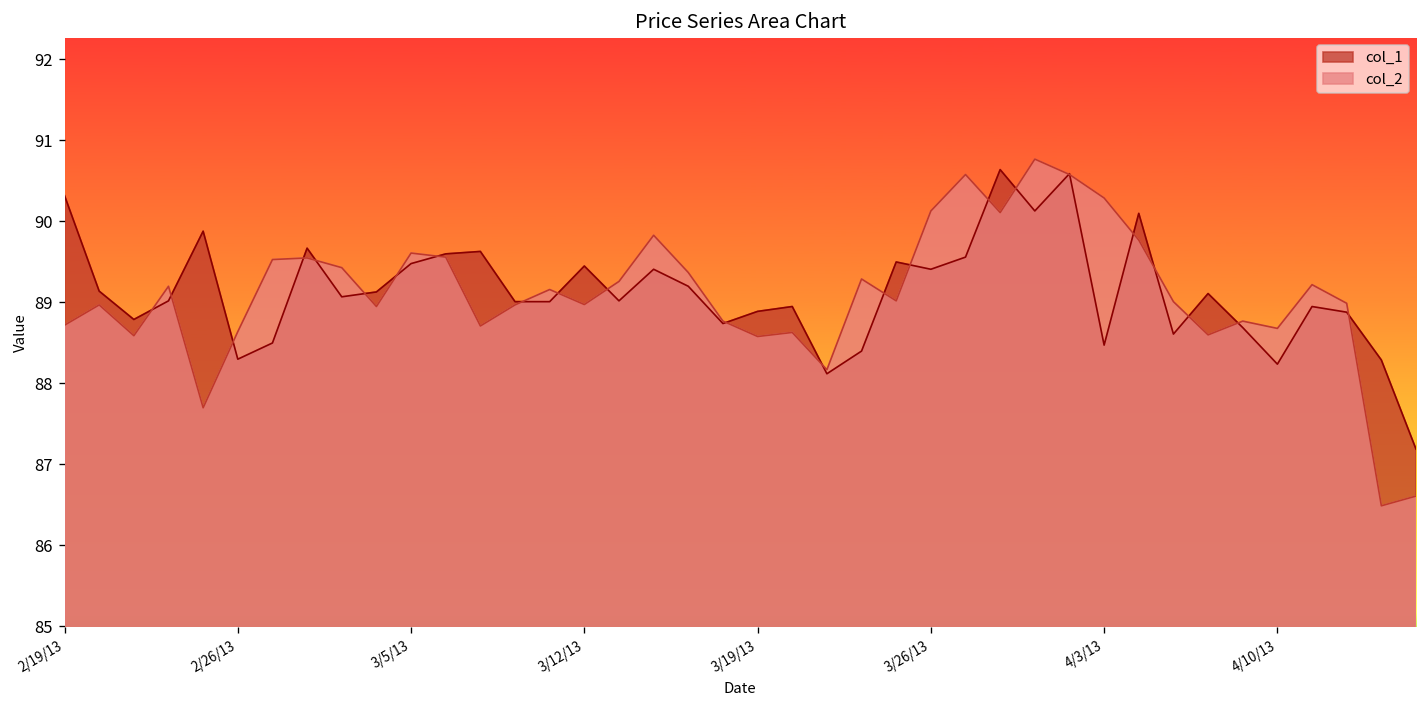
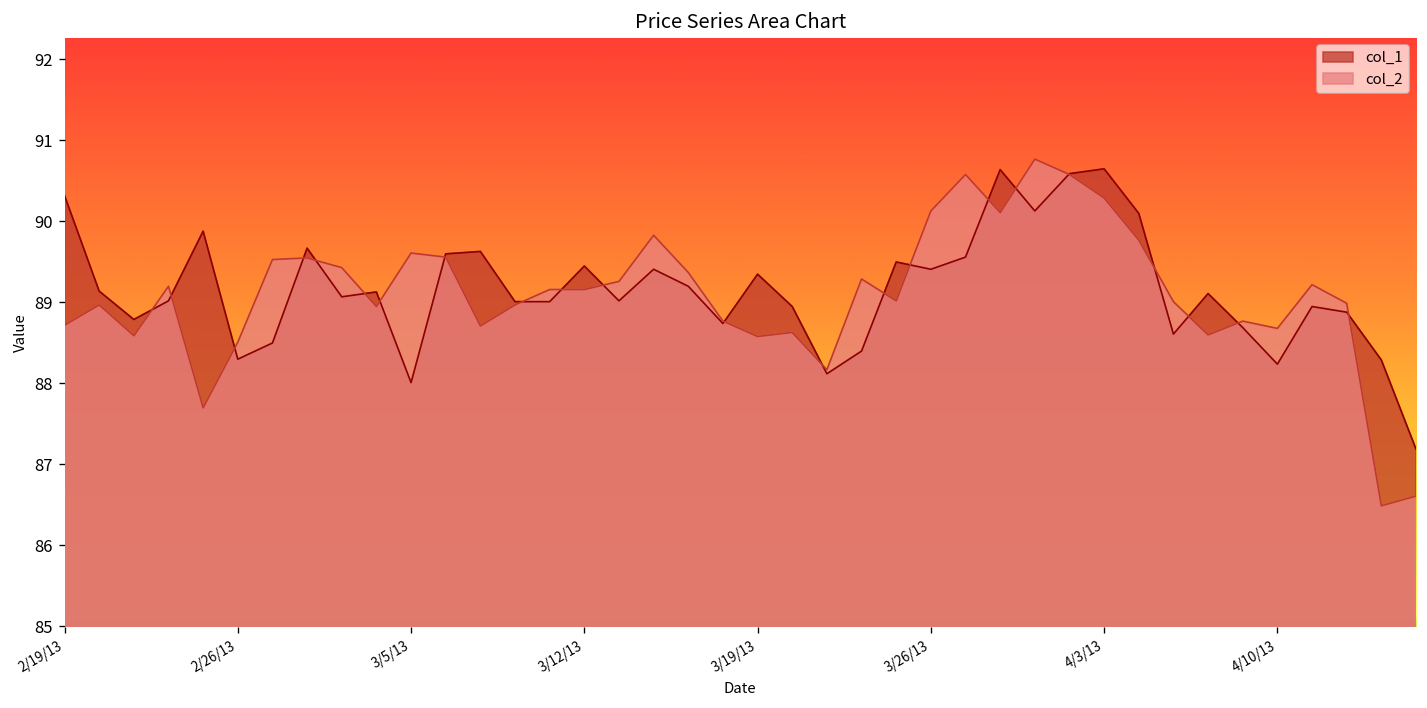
col_2, 2/26/13: 88.6 -> 88.5
col_1, 3/5/13: 89.5 -> 88.0
col_2, 3/12/13: 89.0 -> 89.2
col_1, 3/19/13: 88.9 -> 89.3
col_1, 4/3/13: 88.5 -> 90.7
